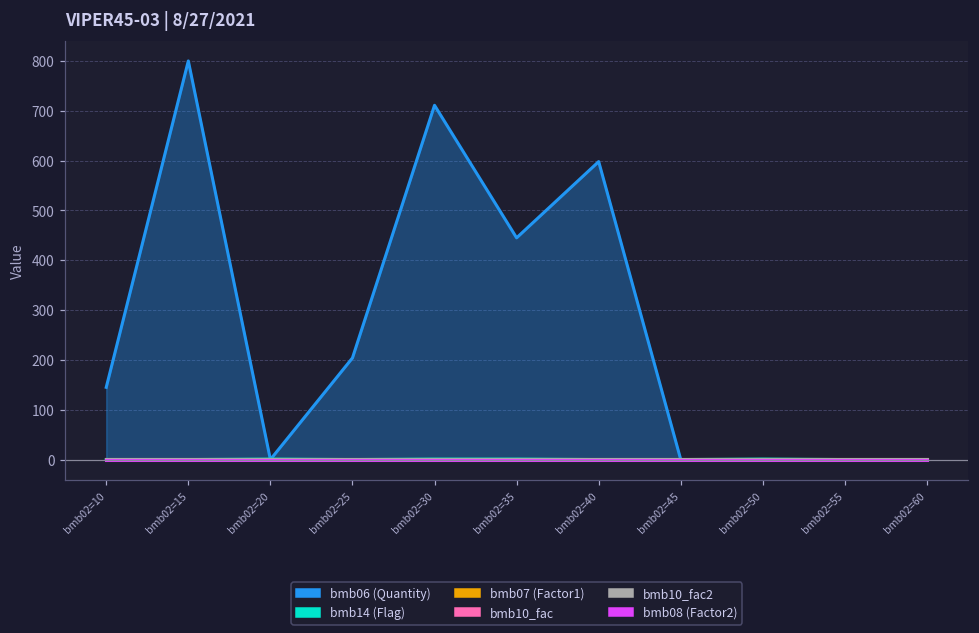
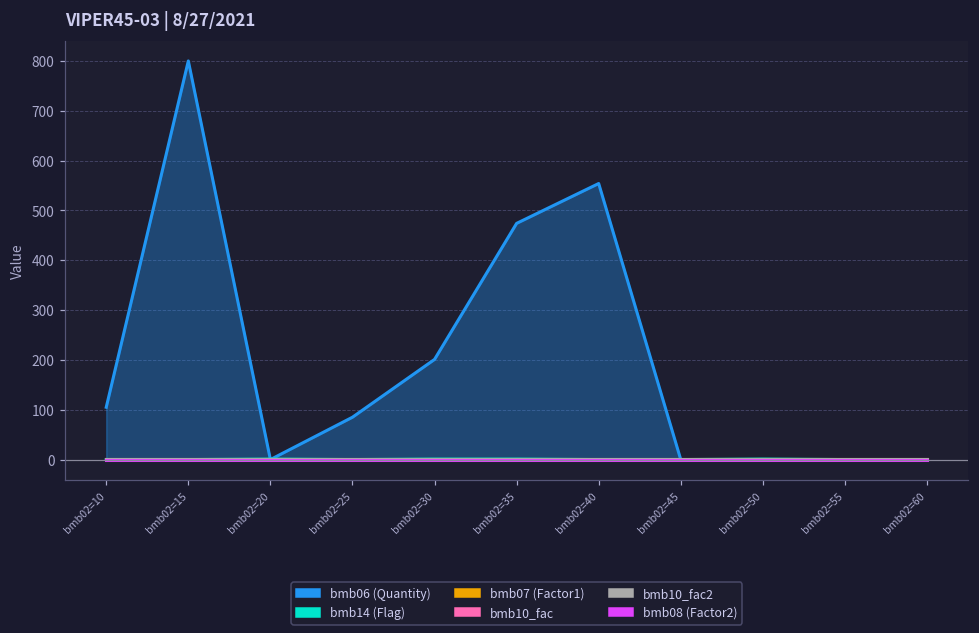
bmb06 (Quantity), bmb02=10: 150 -> 110
bmb06 (Quantity), bmb02=25: 200 -> 90
bmb06 (Quantity), bmb02=30: 710 -> 200
bmb06 (Quantity), bmb02=35: 450 -> 470
bmb06 (Quantity), bmb02=40: 600 -> 550
